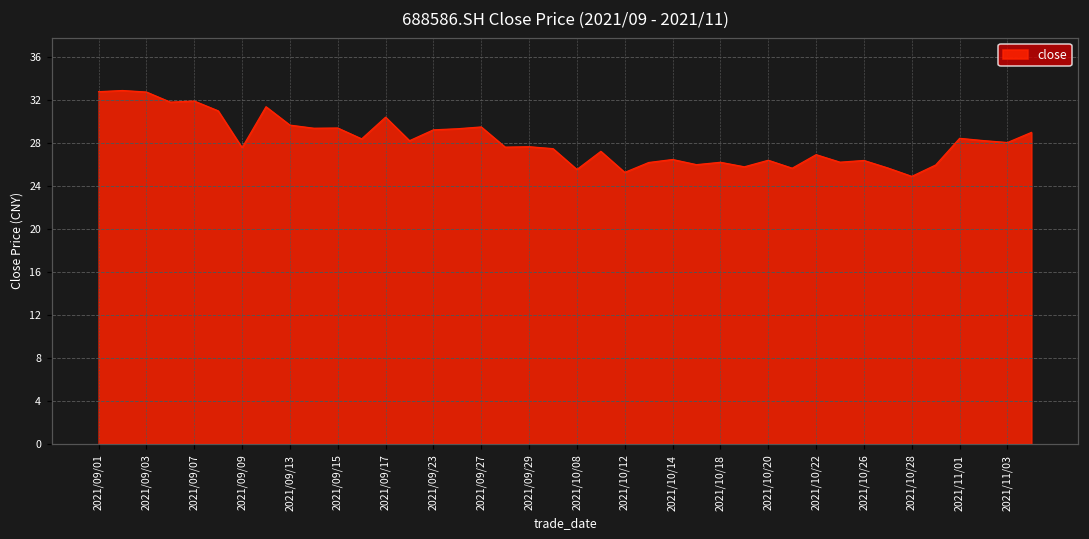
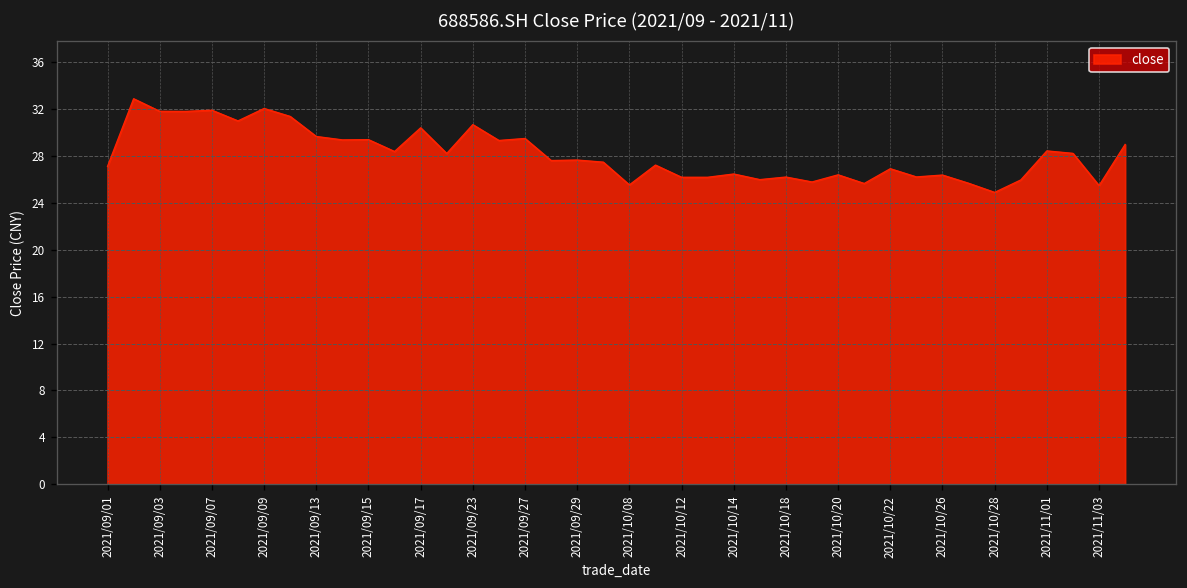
2021/09/01: 33 -> 27
2021/09/03: 33 -> 32
2021/09/09: 28 -> 32
2021/09/23: 29 -> 31
2021/10/12: 25 -> 26
2021/11/03: 28 -> 25
